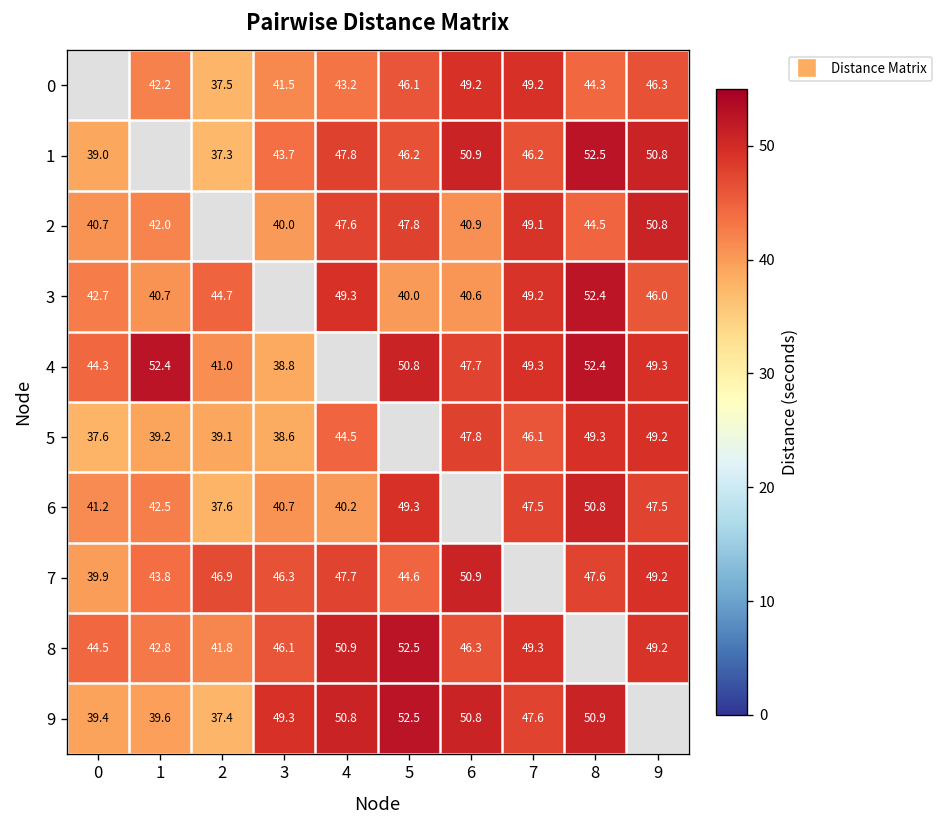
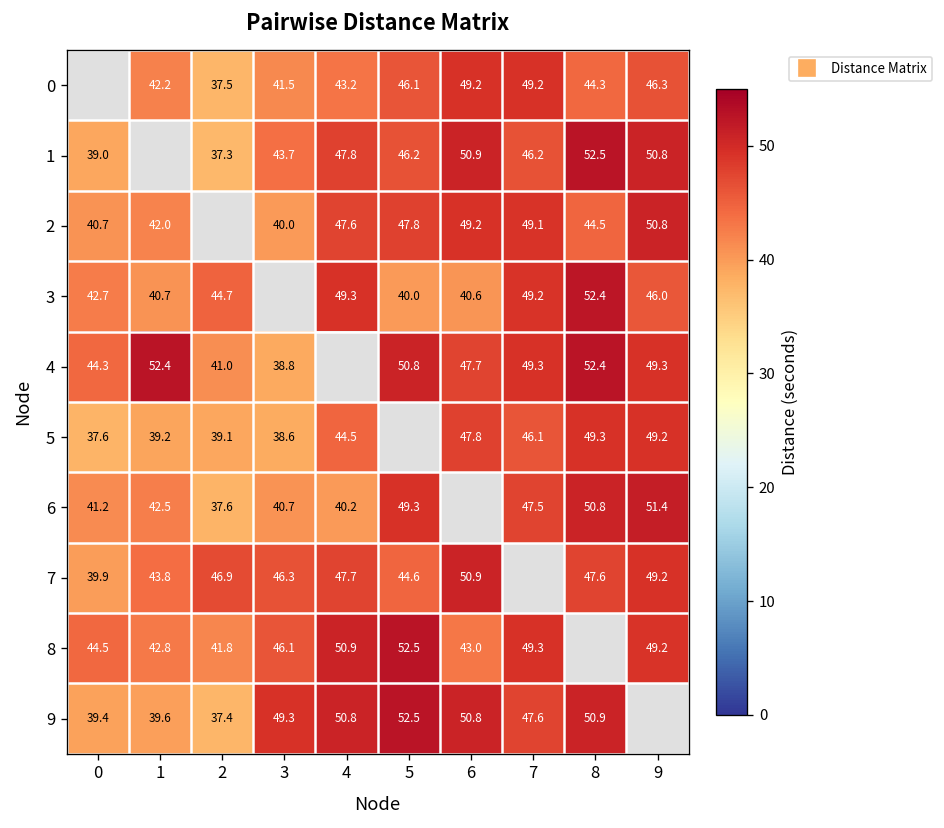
2, 6: 40.9 -> 49.2
6, 9: 47.5 -> 51.4
8, 6: 46.3 -> 43.0
